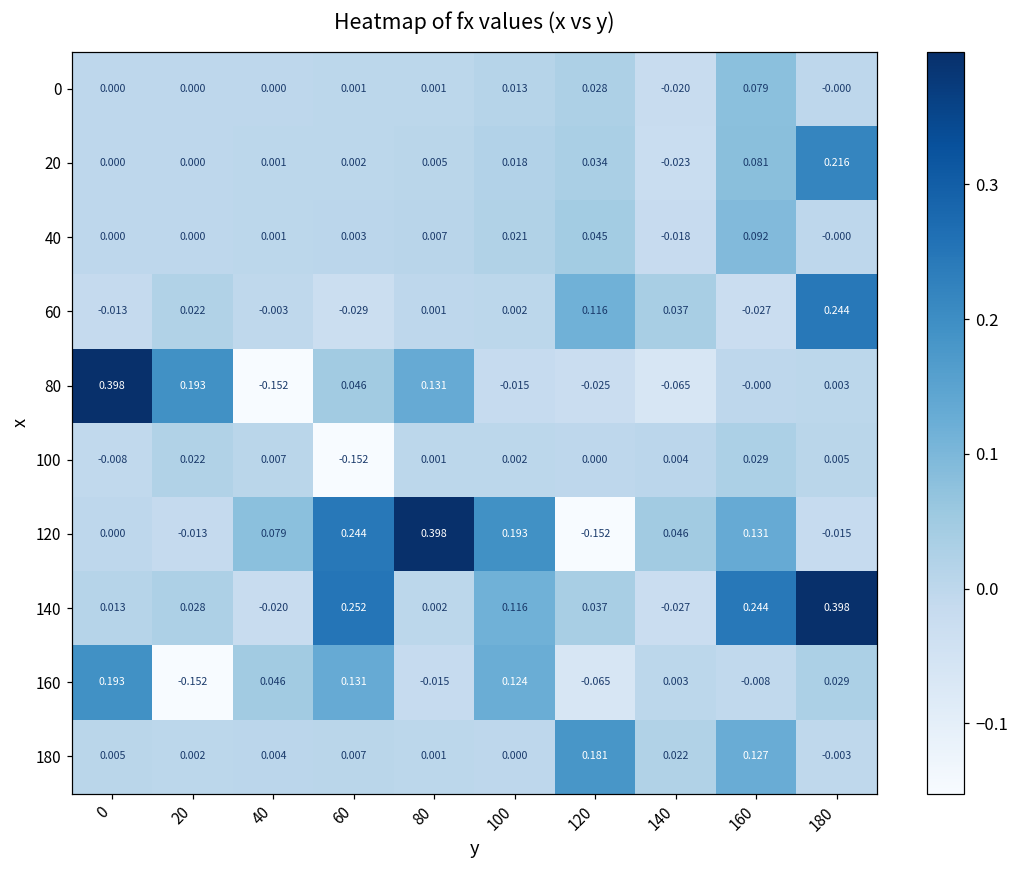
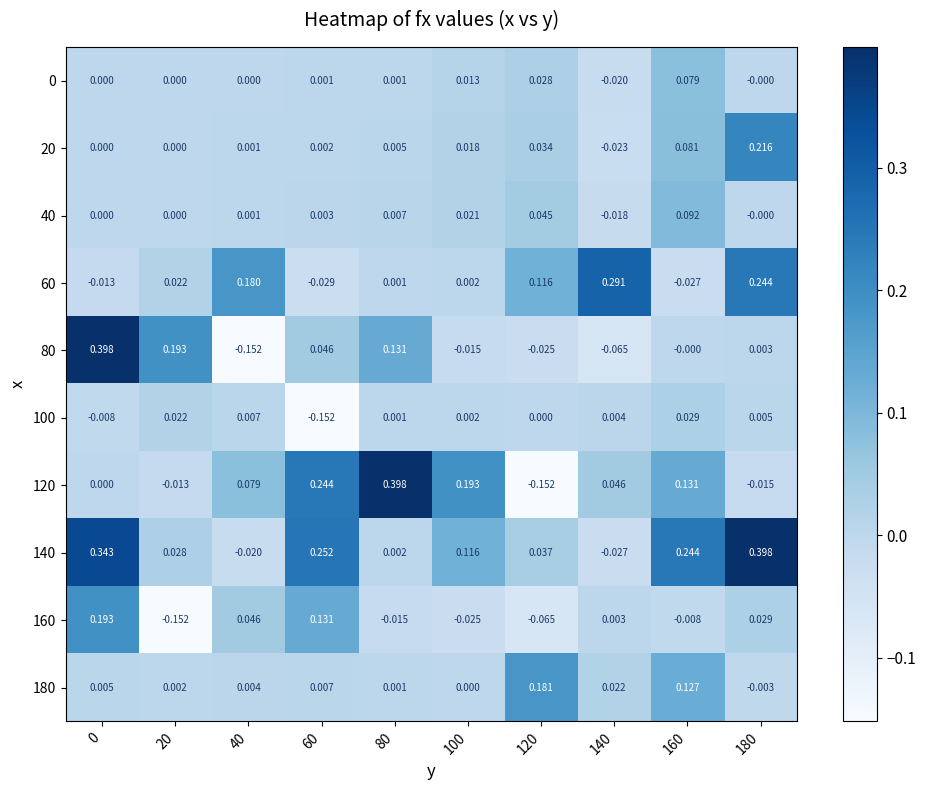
60, 40: -0.003 -> 0.180
60, 140: 0.037 -> 0.291
140, 0: 0.013 -> 0.343
160, 100: 0.124 -> -0.025
